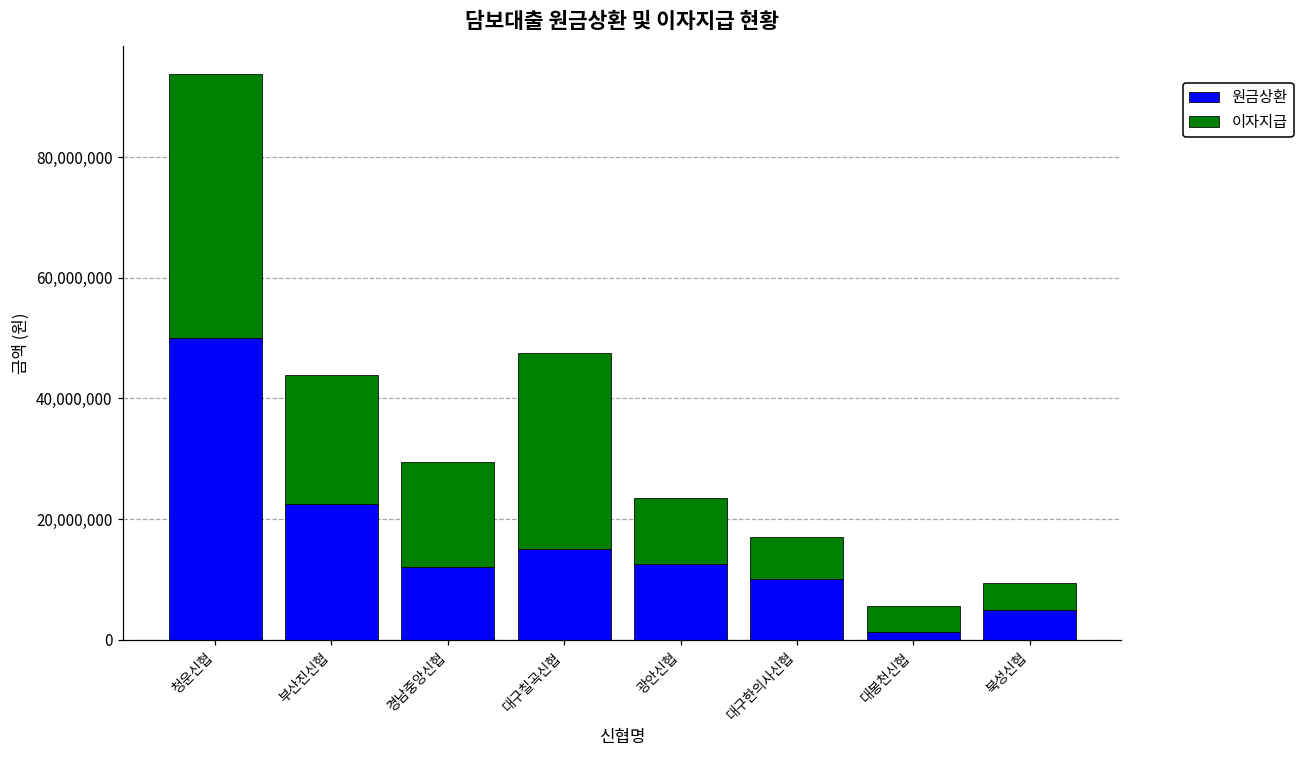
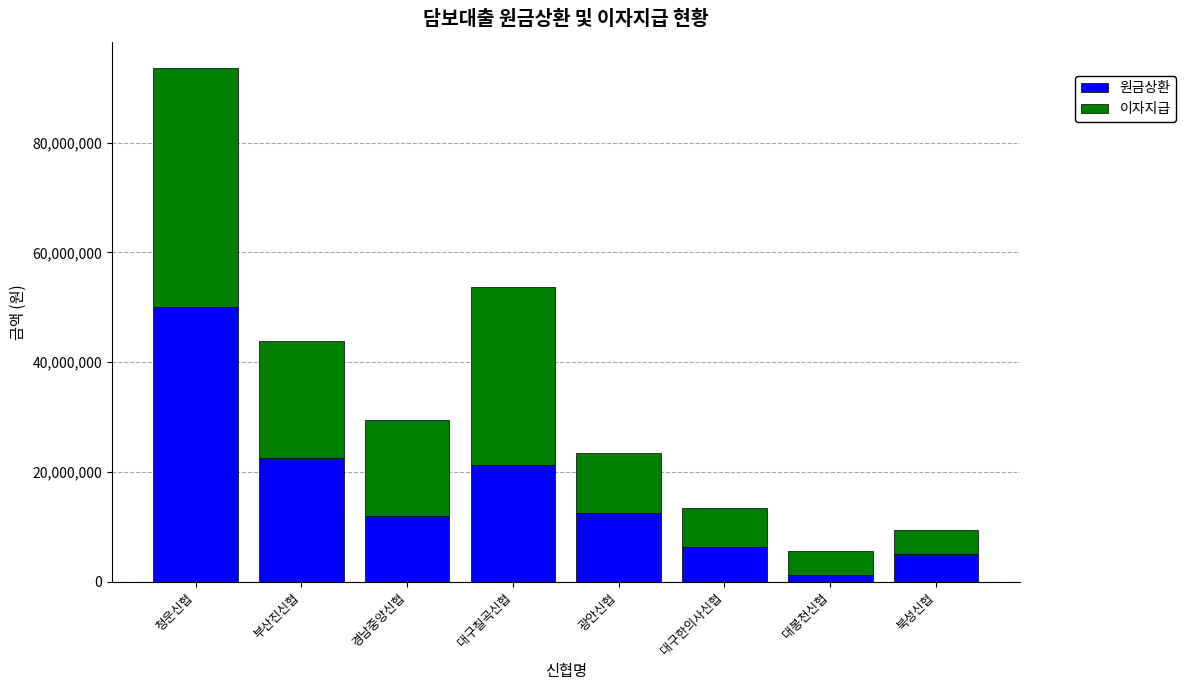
원금상환, 대구칠곡신협: 15,000,000 -> 21,000,000
원금상환, 대구한의사신협: 10,000,000 -> 6,000,000
